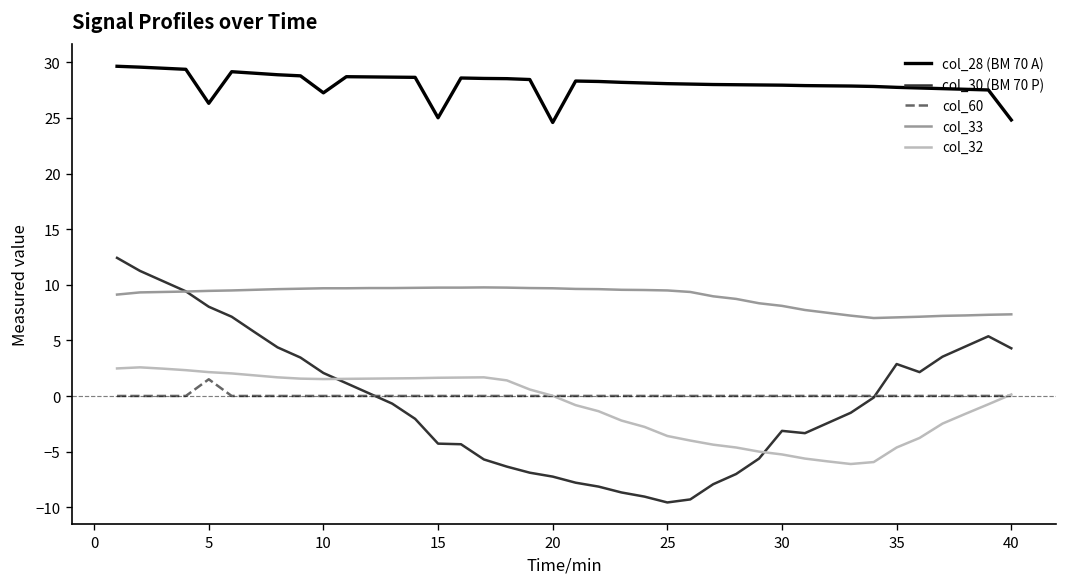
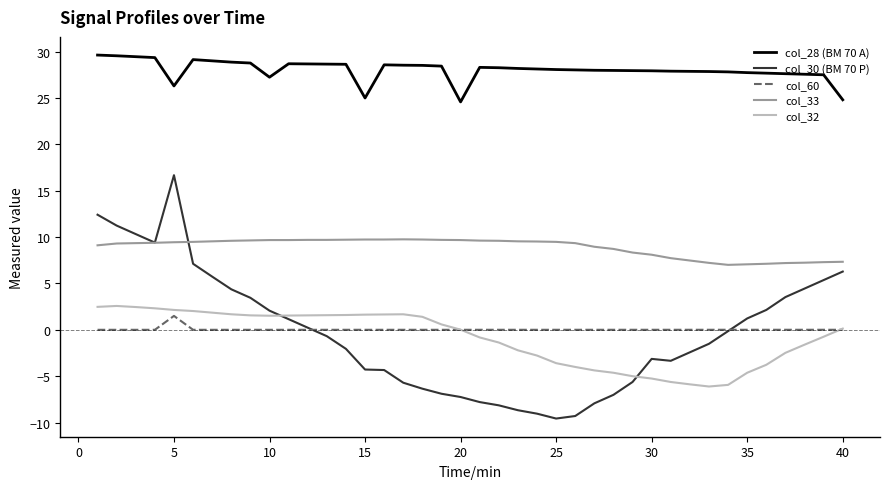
col_30 (BM 70 P), 5: 8 -> 17
col_30 (BM 70 P), 35: 3 -> 1
col_30 (BM 70 P), 40: 4 -> 6
